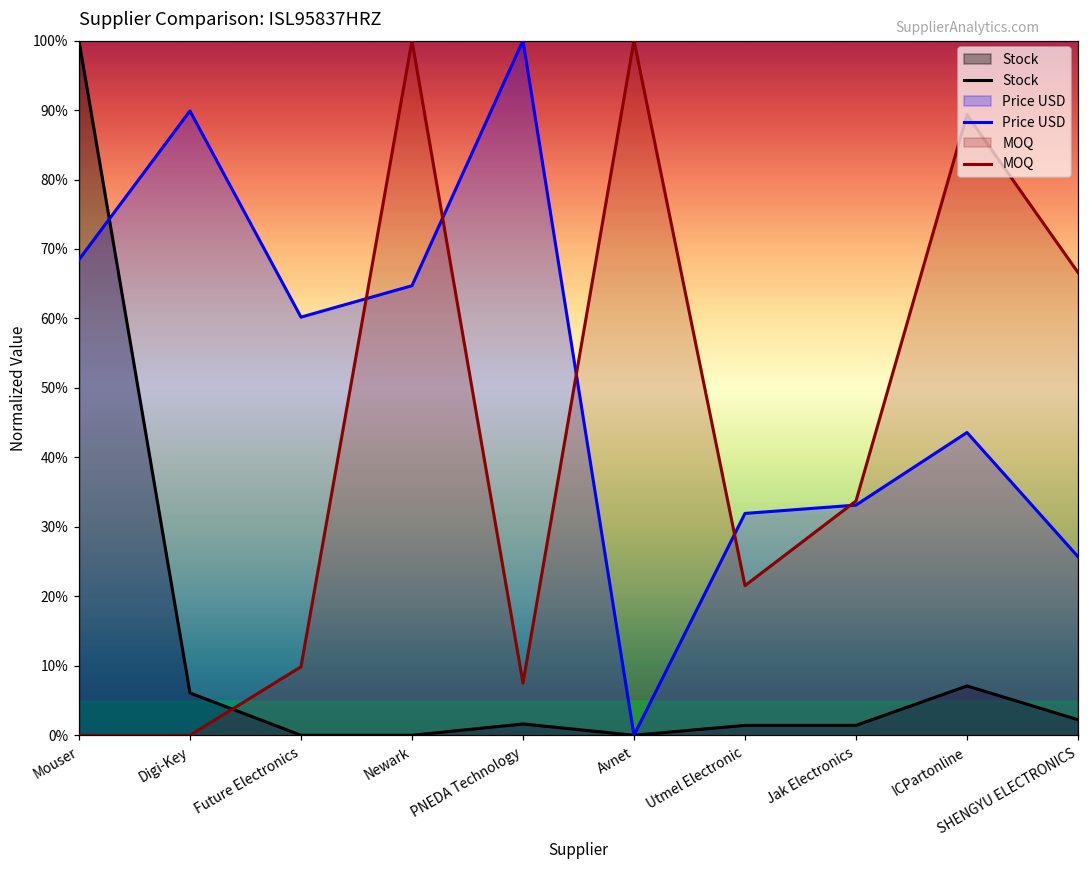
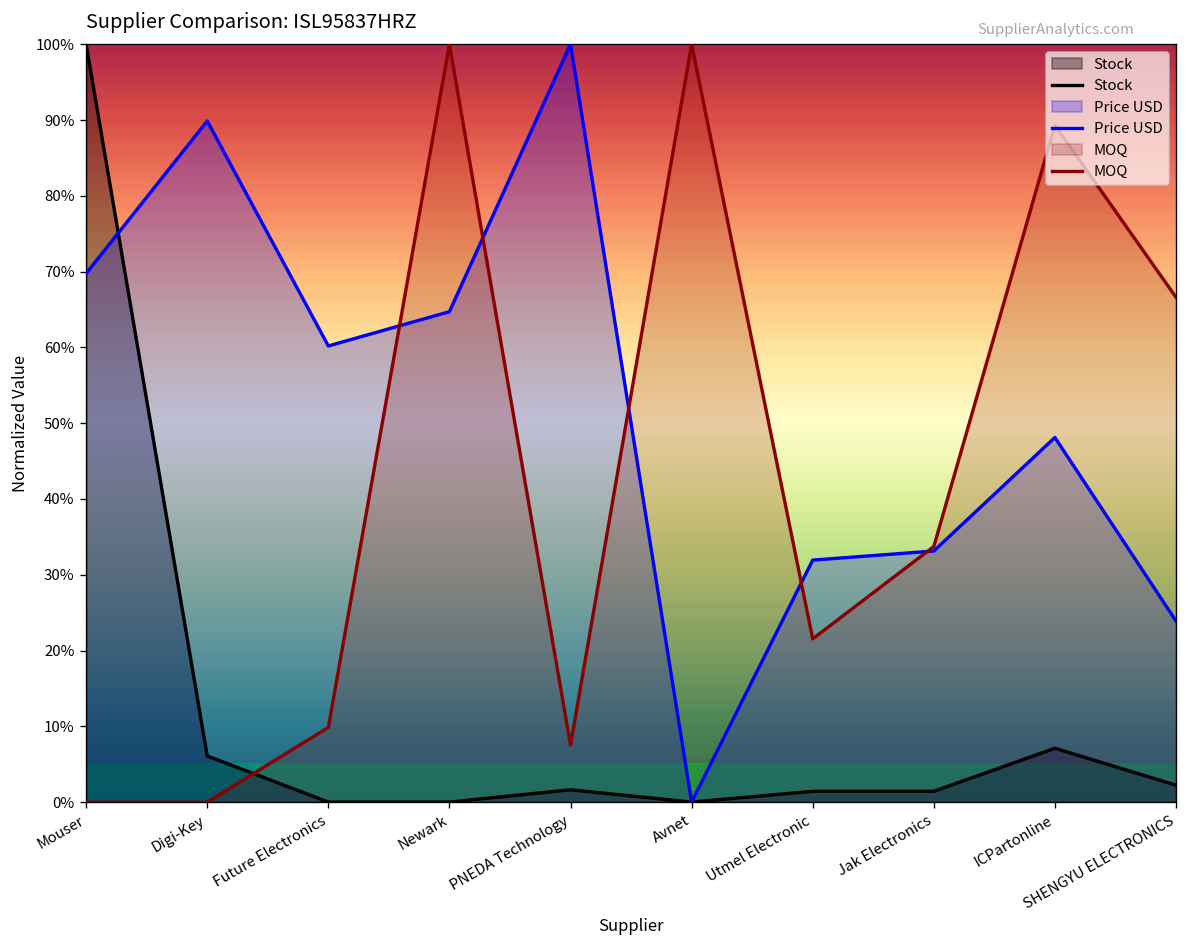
Price USD, Mouser: 68% -> 70%
Price USD, ICPartonline: 44% -> 48%
Price USD, SHENGYU ELECTRONICS: 26% -> 24%
